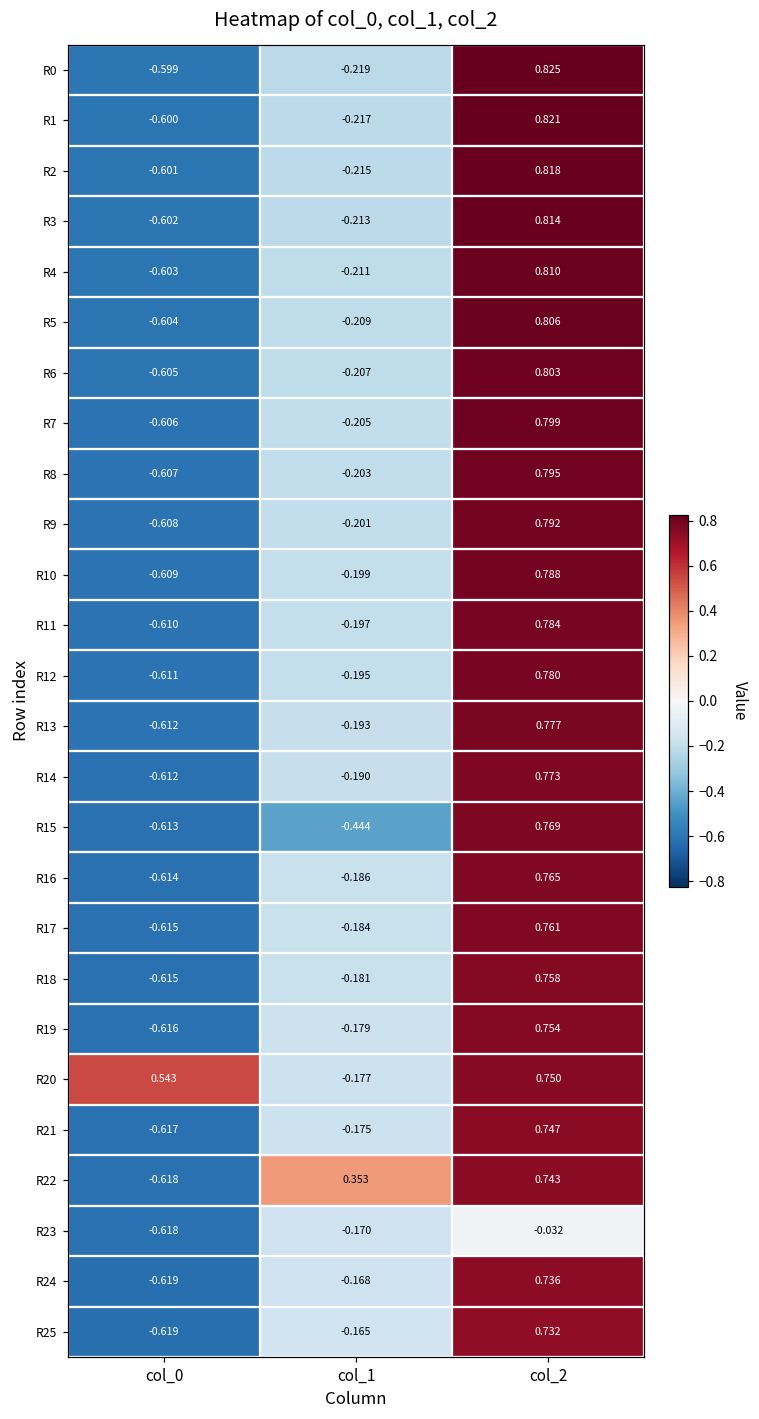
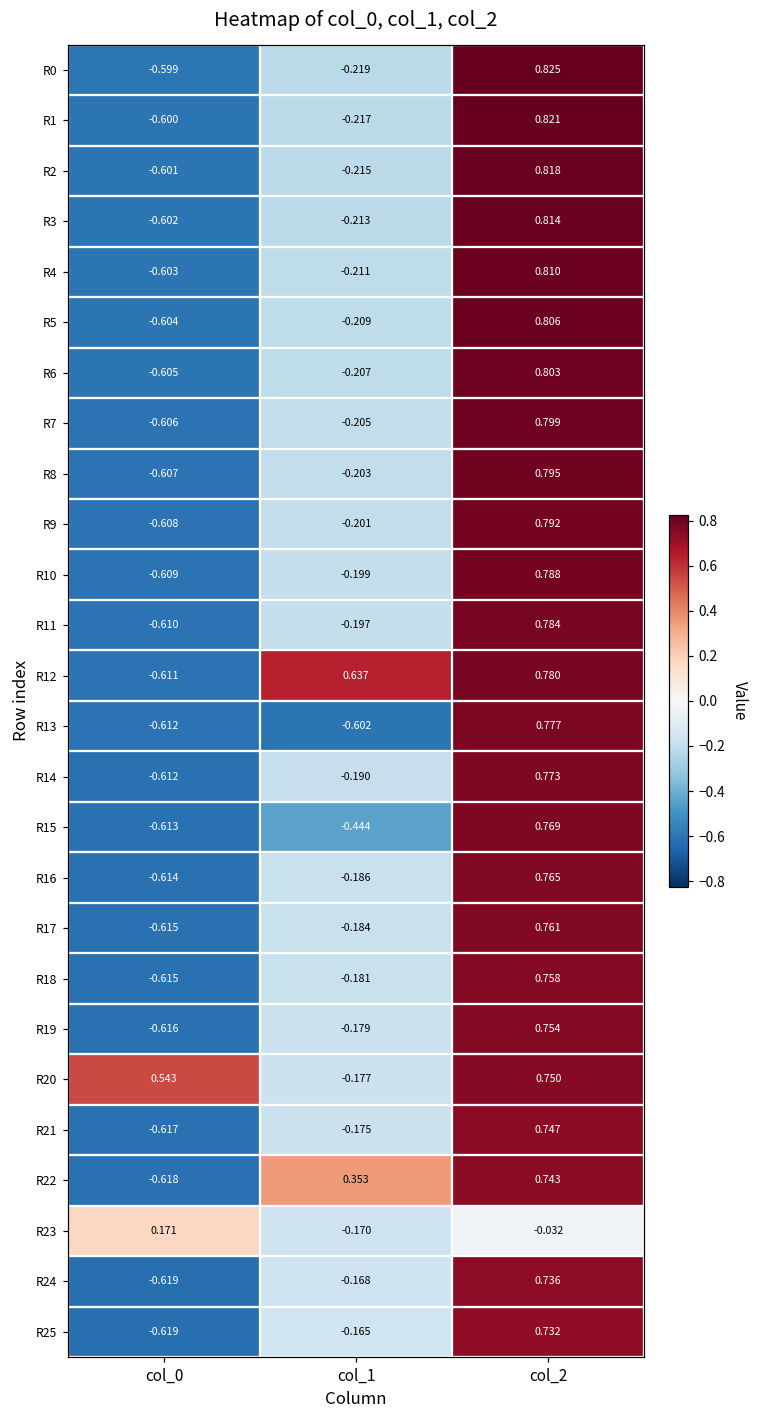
R12, col_1: -0.195 -> 0.637
R13, col_1: -0.193 -> -0.602
R23, col_0: -0.618 -> 0.171
